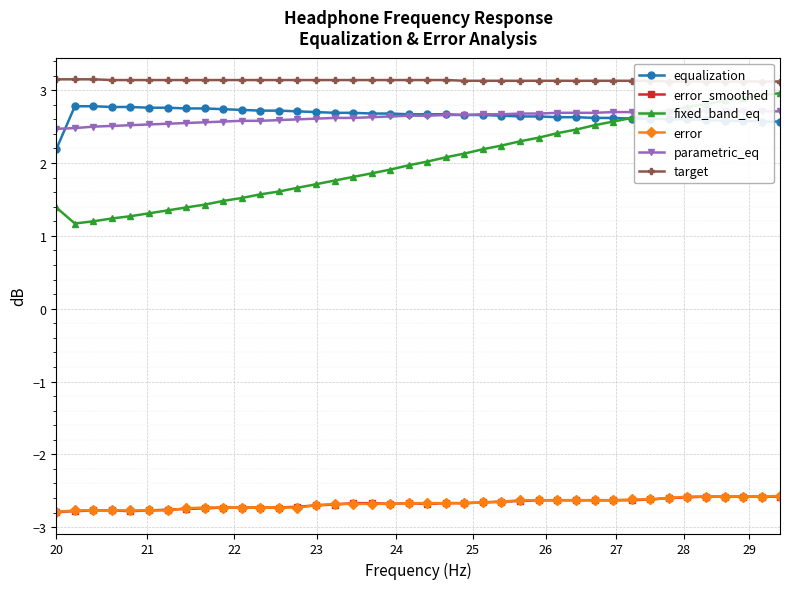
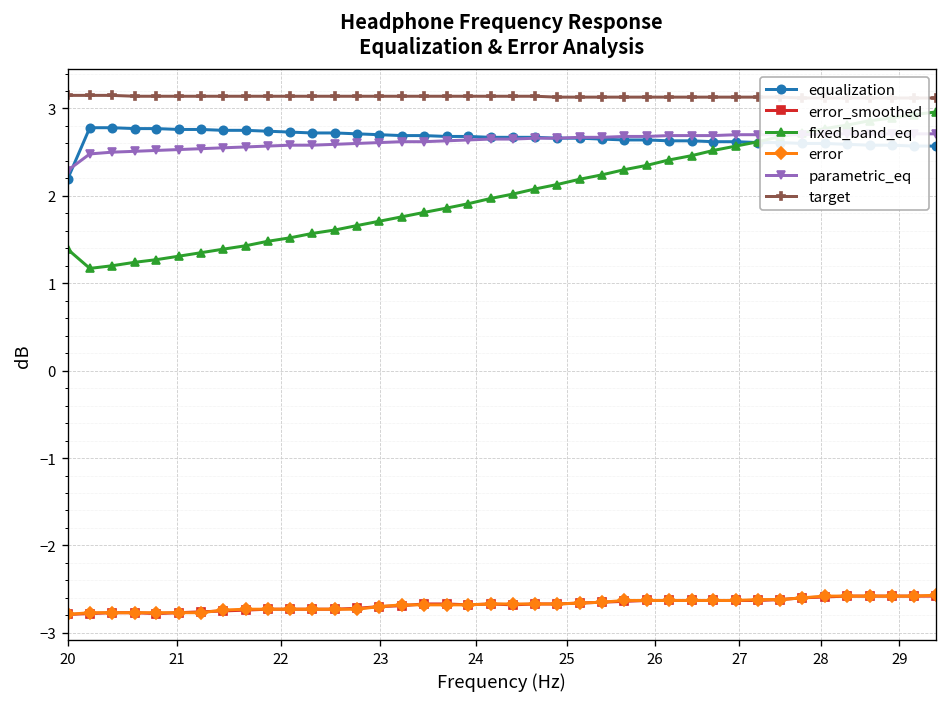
parametric_eq, 20: 2.5 -> 2.3
